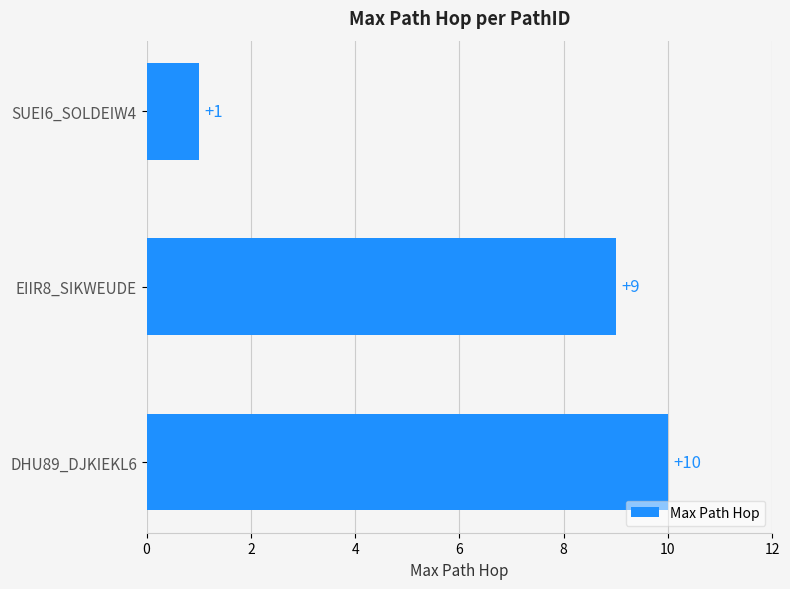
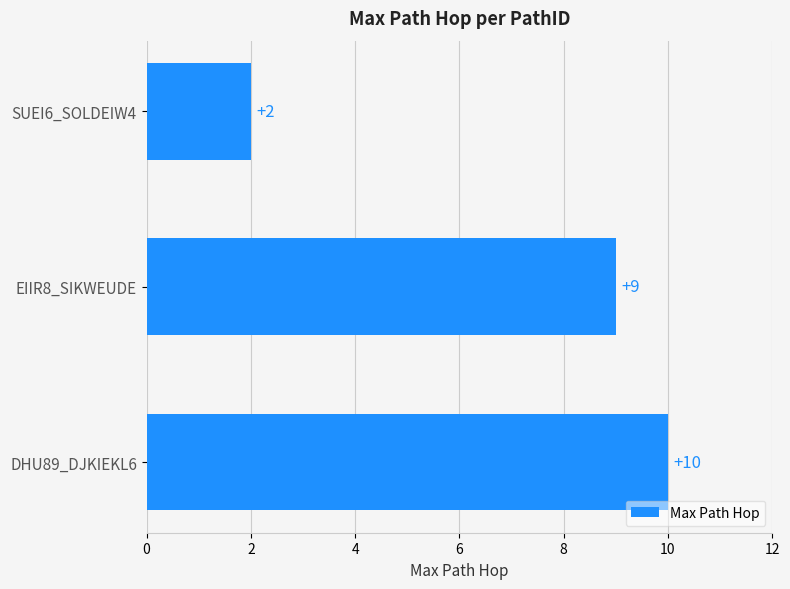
SUEI6_SOLDEIW4: +1 -> +2
